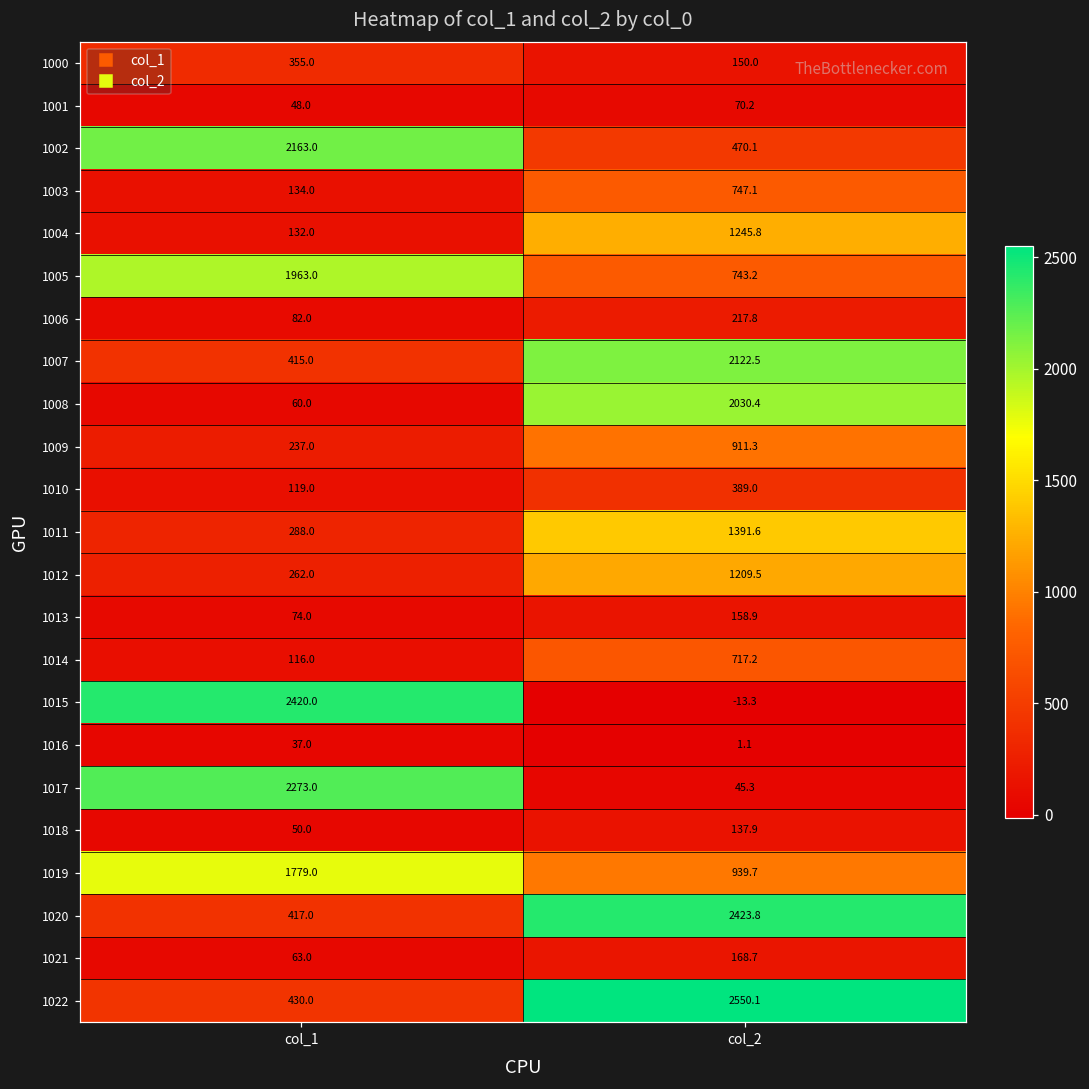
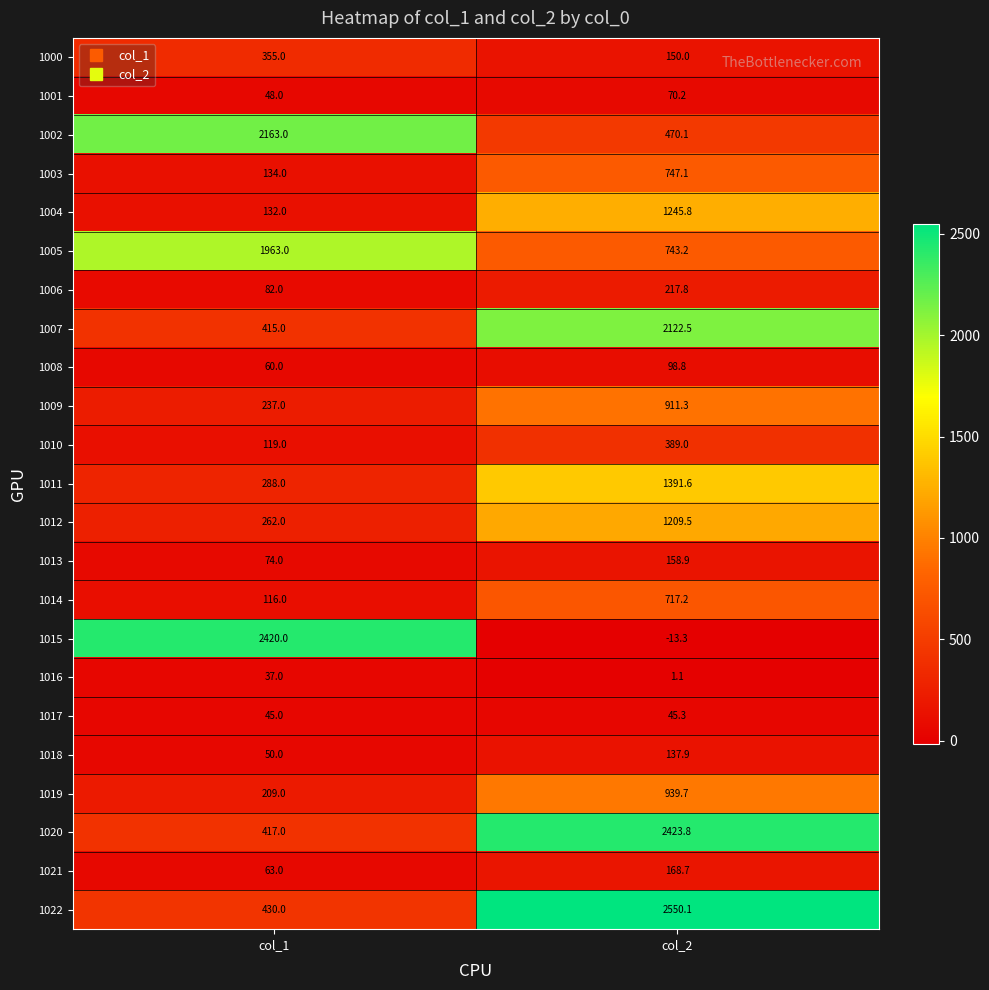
1008, col_2: 2030.4 -> 98.8
1017, col_1: 2273.0 -> 45.0
1019, col_1: 1779.0 -> 209.0
